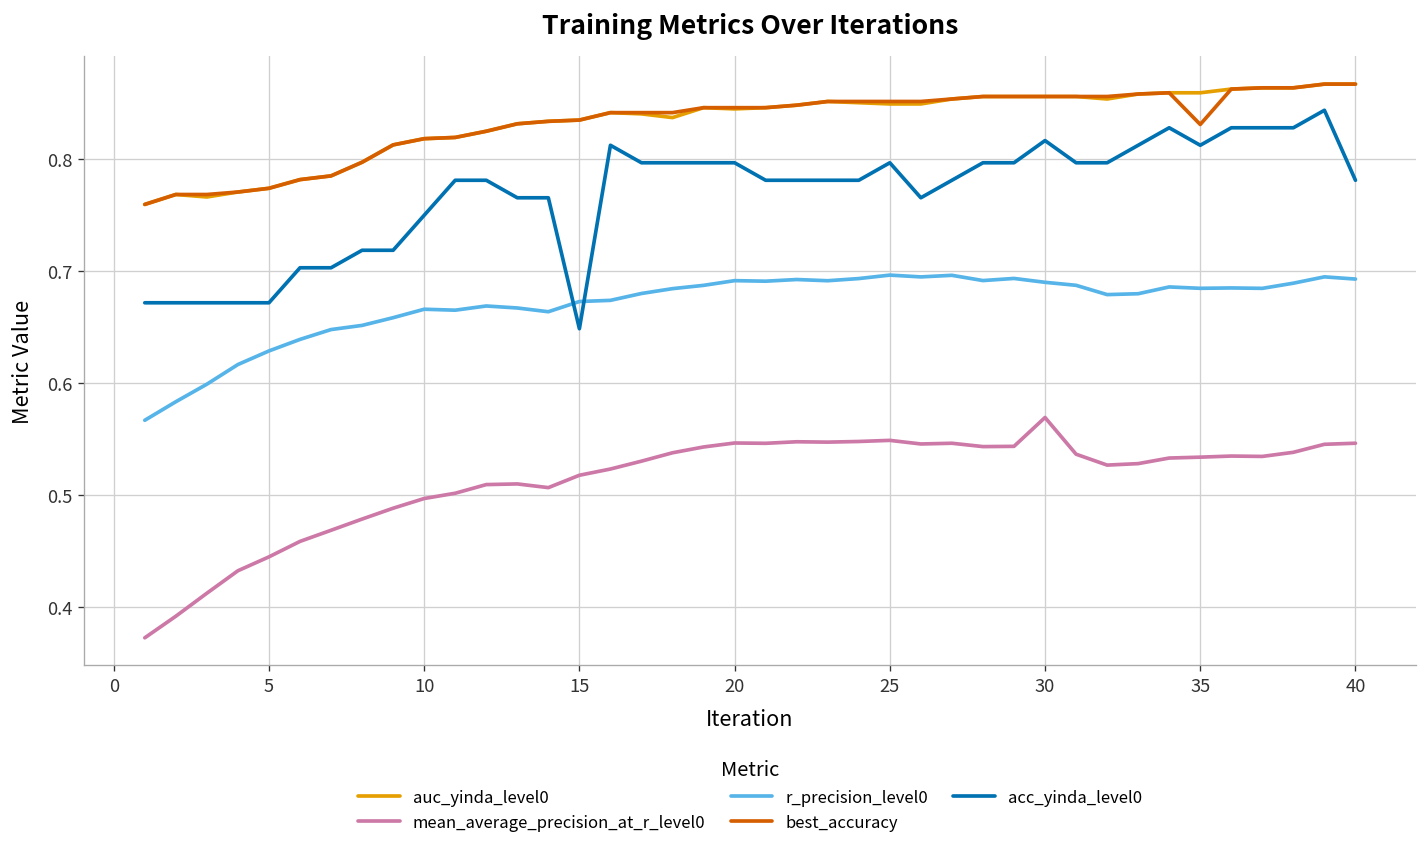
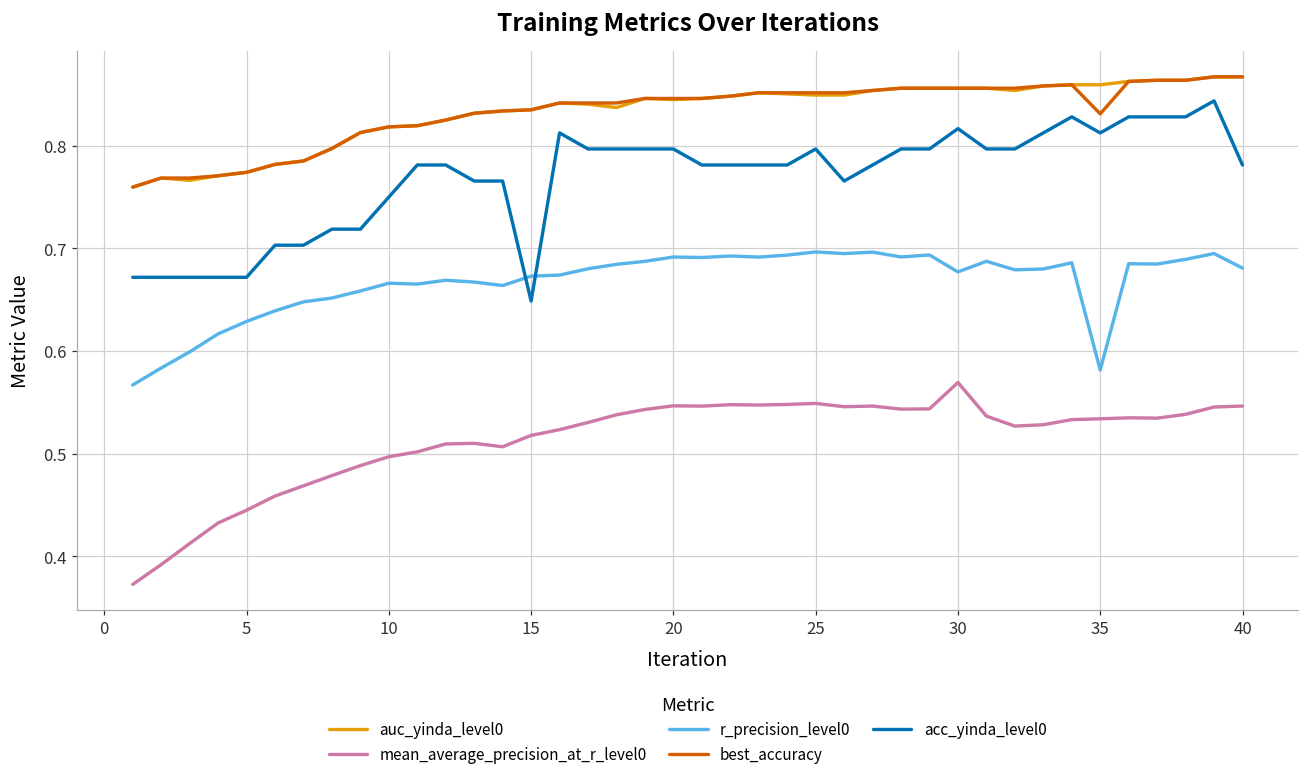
r_precision_level0, 30: 0.69 -> 0.68
r_precision_level0, 35: 0.68 -> 0.58
r_precision_level0, 40: 0.69 -> 0.68
